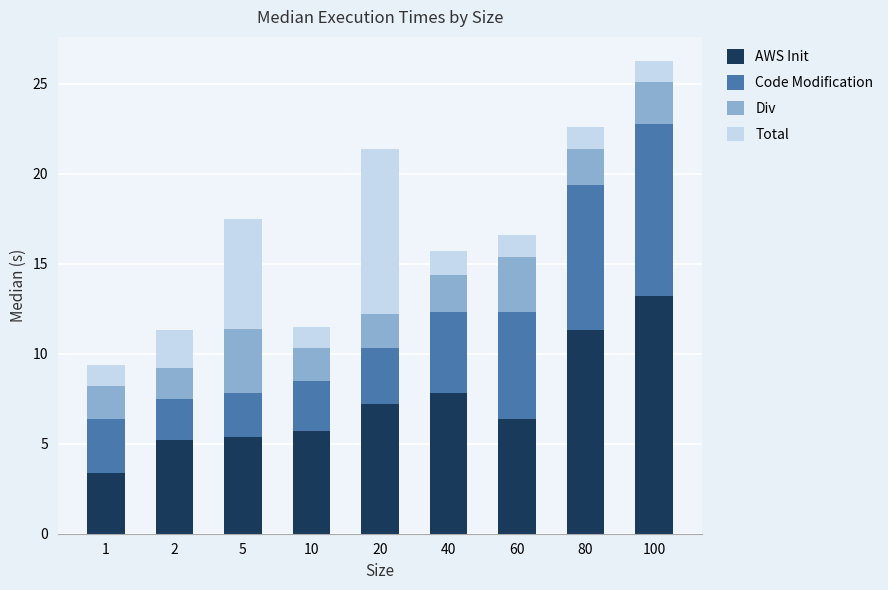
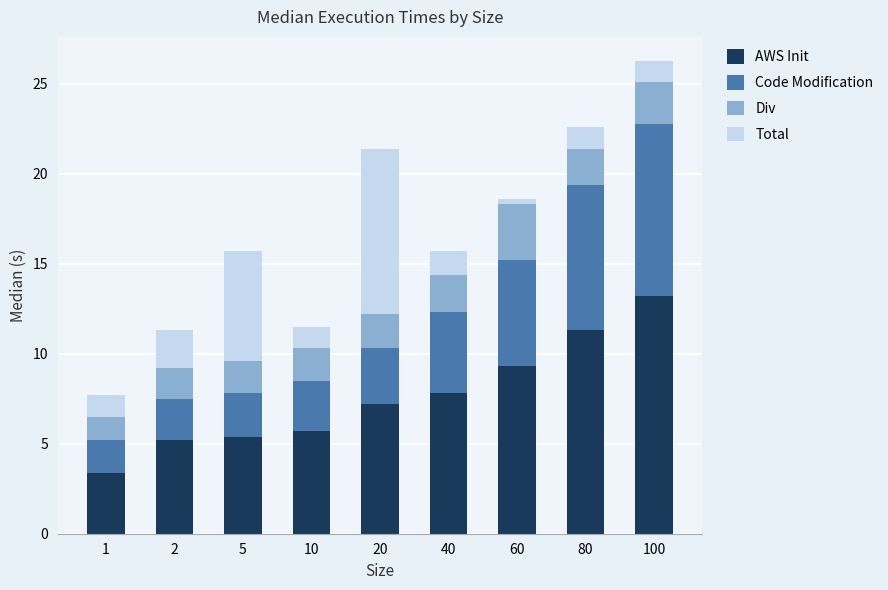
Code Modification, 1: 3.0 -> 1.8
Div, 1: 1.8 -> 1.3
Div, 5: 3.6 -> 1.8
AWS Init, 60: 6.4 -> 9.3
Total, 60: 1.2 -> 0.3
